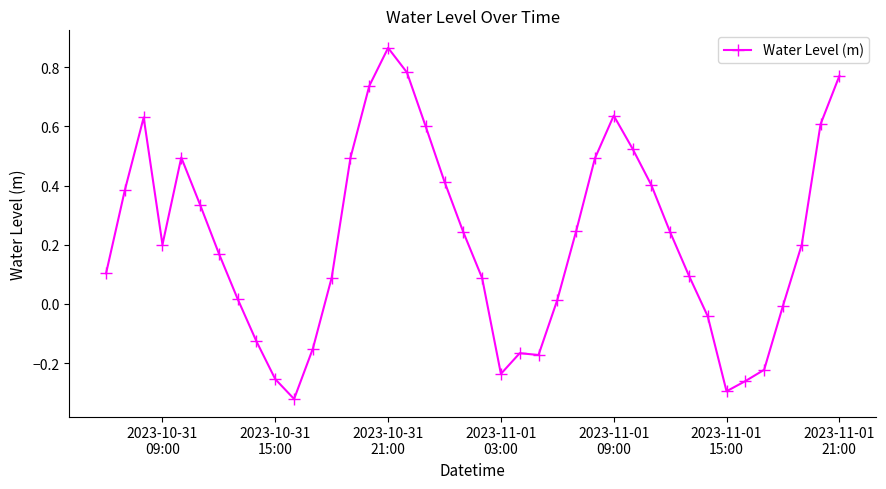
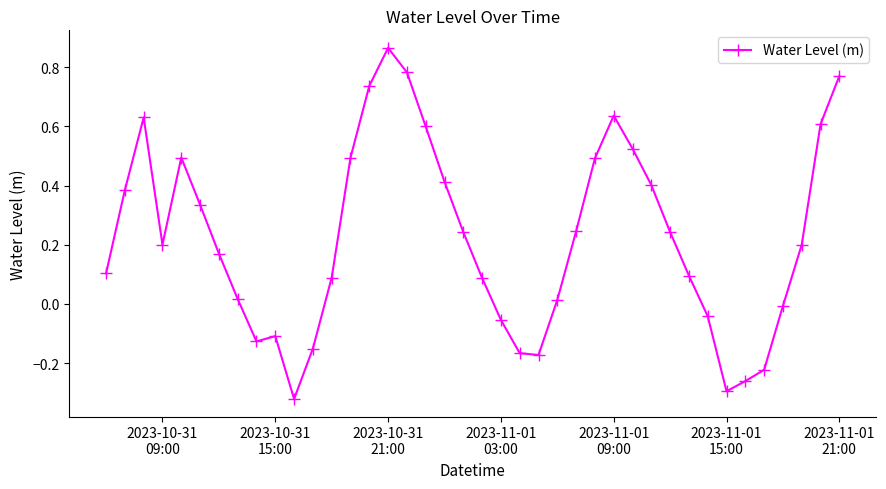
2023-10-31 15:00: -0.25 -> -0.11
2023-11-01 03:00: -0.24 -> -0.05
